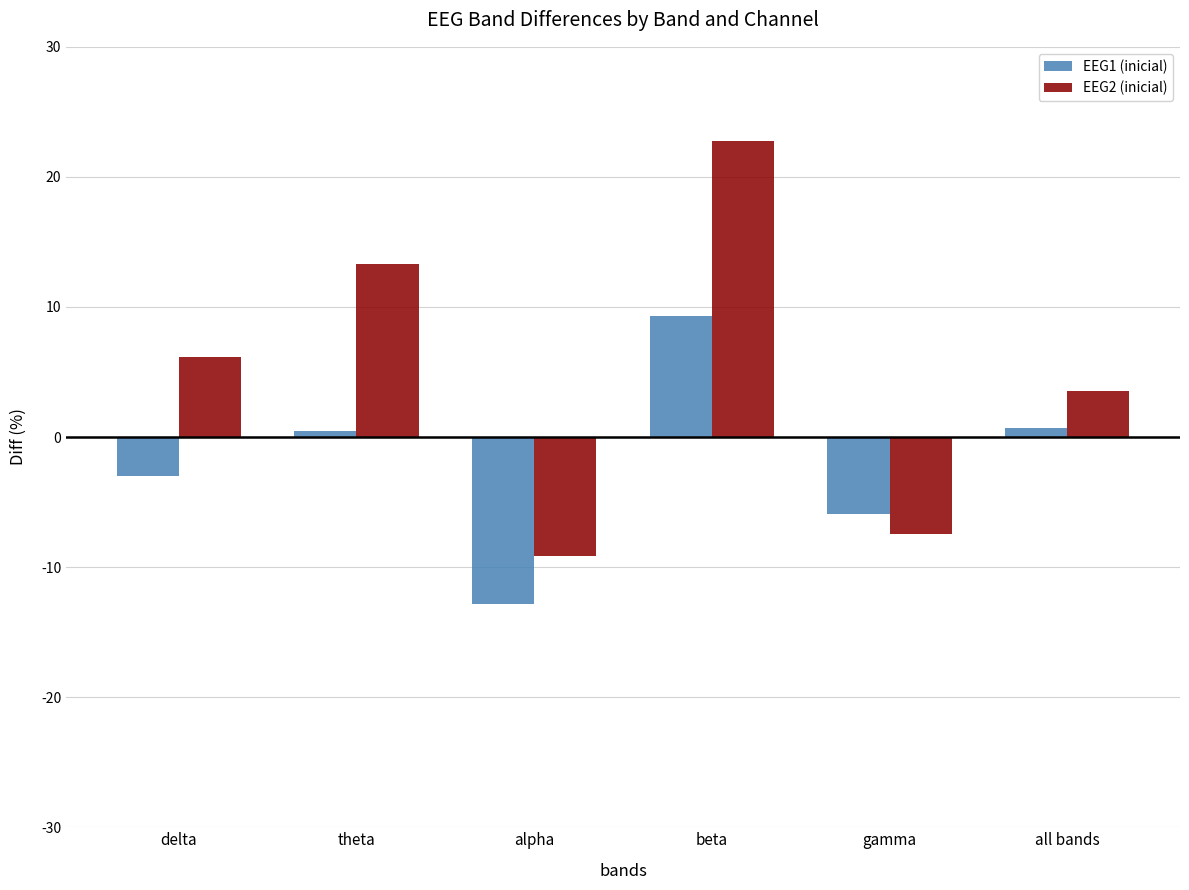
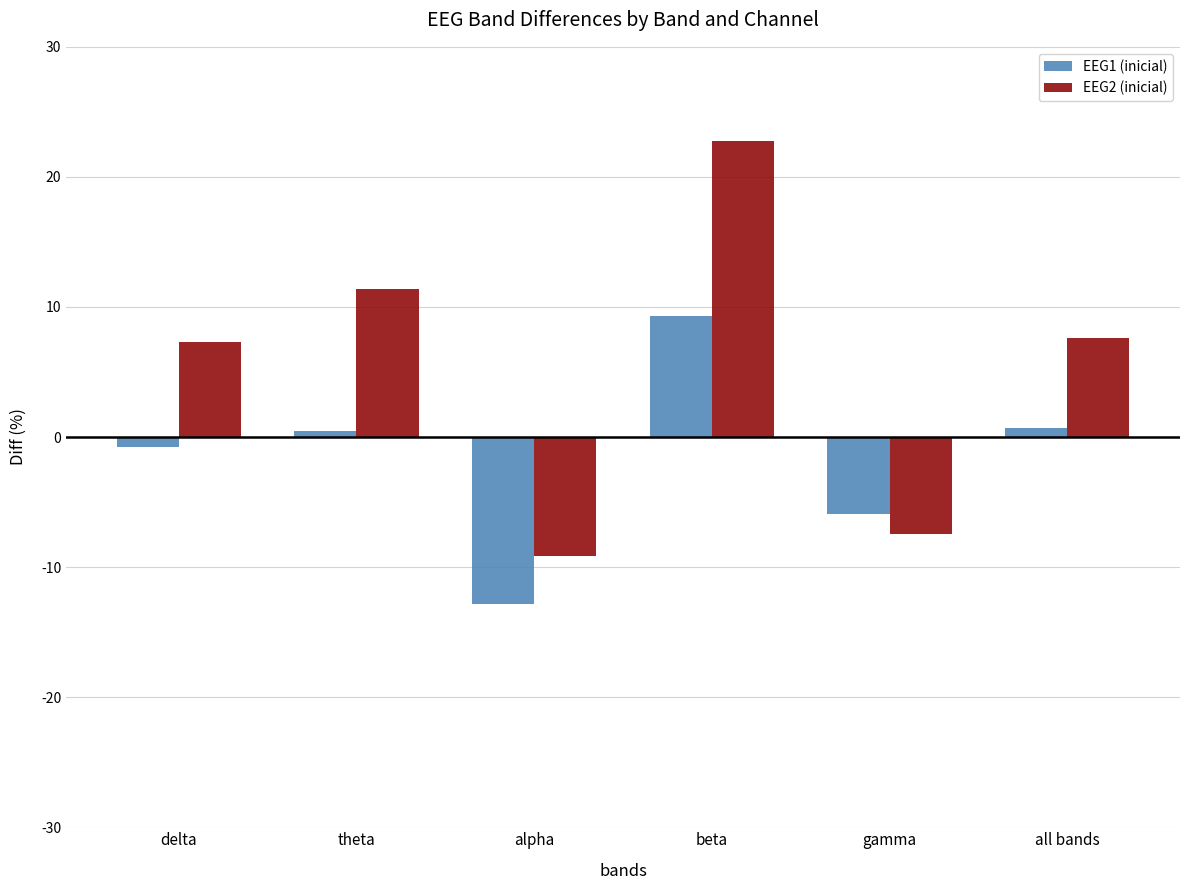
EEG1 (inicial), delta: -3.0 -> -0.8
EEG2 (inicial), delta: 6.1 -> 7.3
EEG2 (inicial), theta: 13.3 -> 11.4
EEG2 (inicial), all bands: 3.5 -> 7.6
